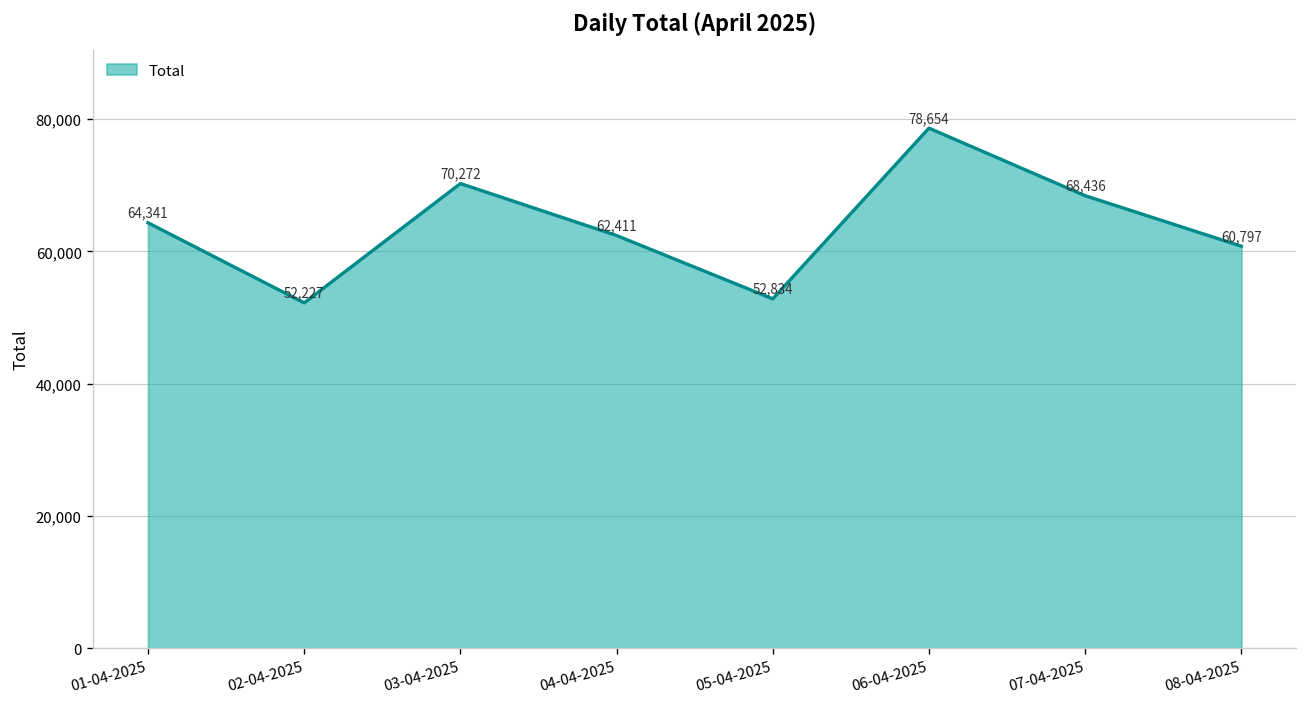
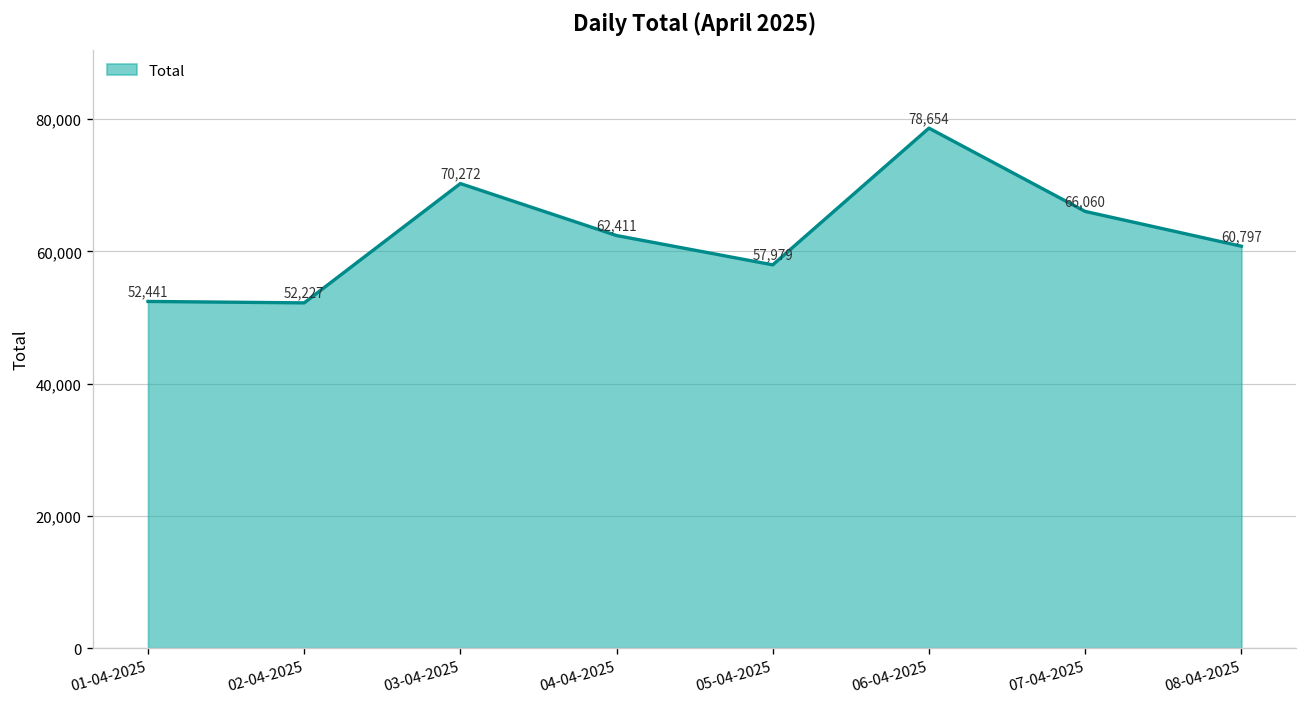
01-04-2025: 64,341 -> 52,441
05-04-2025: 52,834 -> 57,979
07-04-2025: 68,436 -> 66,060
